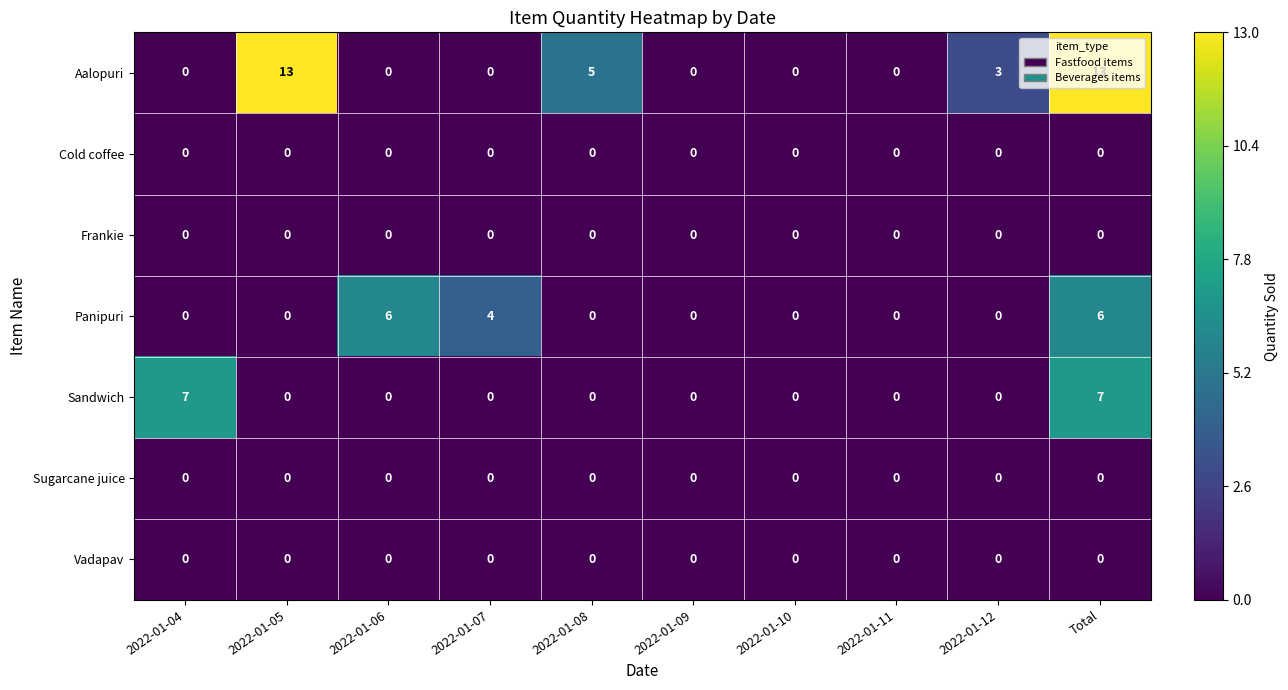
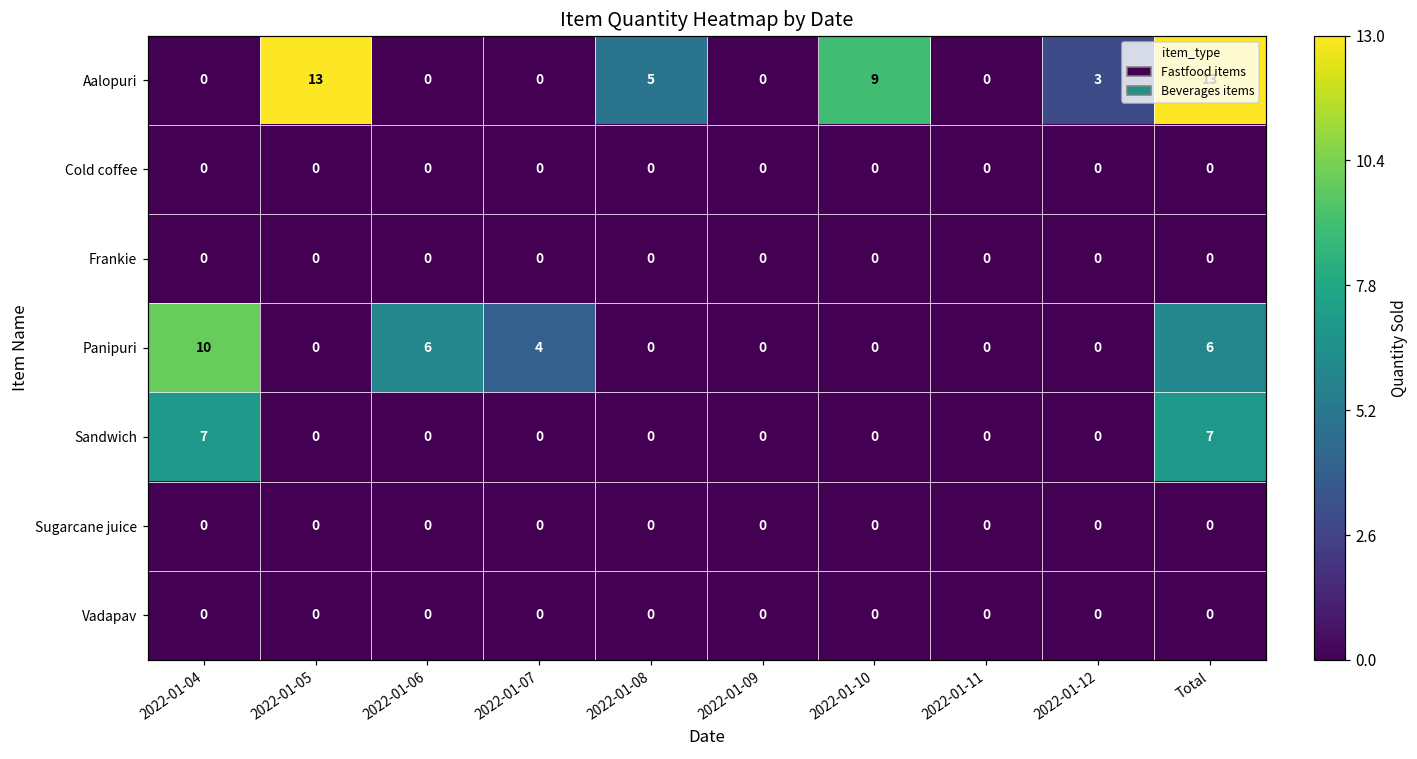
Aalopuri, 2022-01-10: 0 -> 9
Panipuri, 2022-01-04: 0 -> 10
